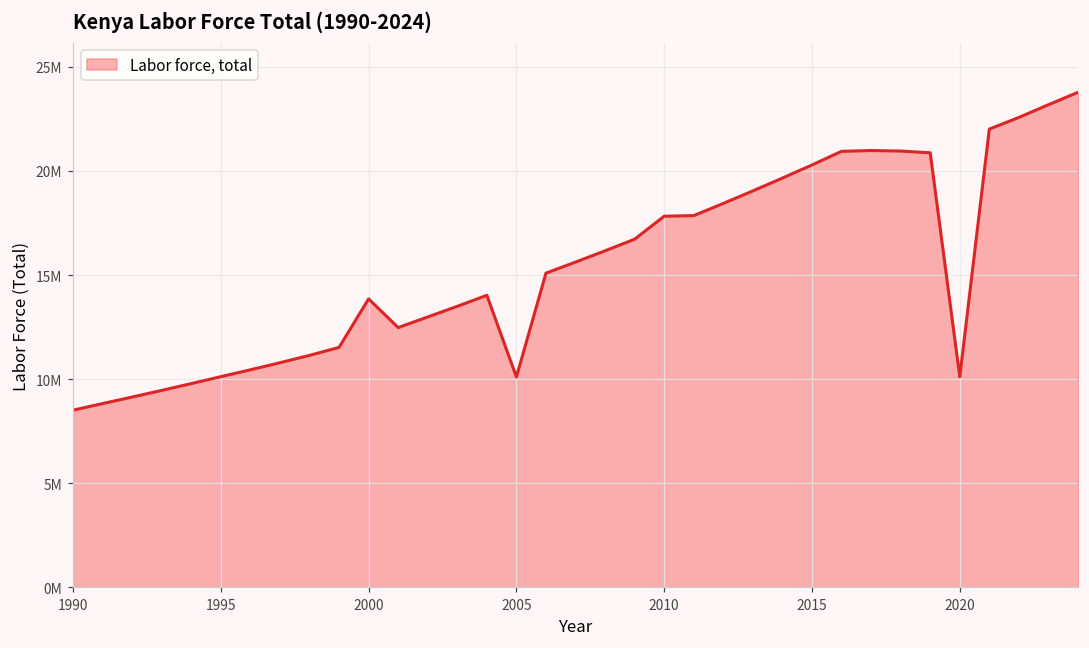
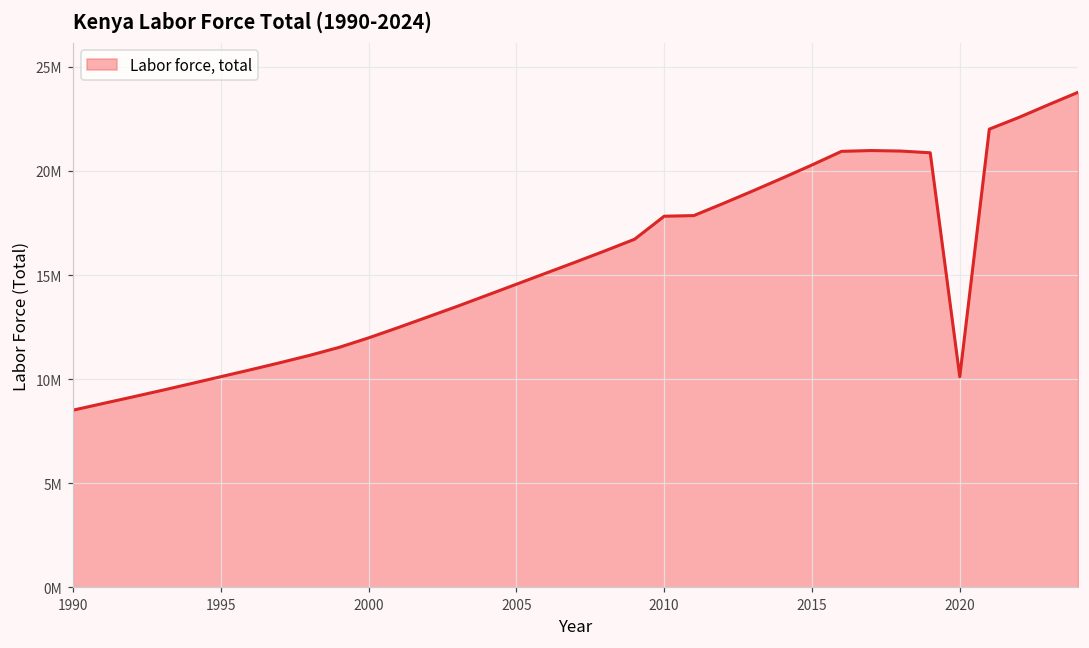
2000: 13900000 -> 12000000
2005: 10100000 -> 14600000
